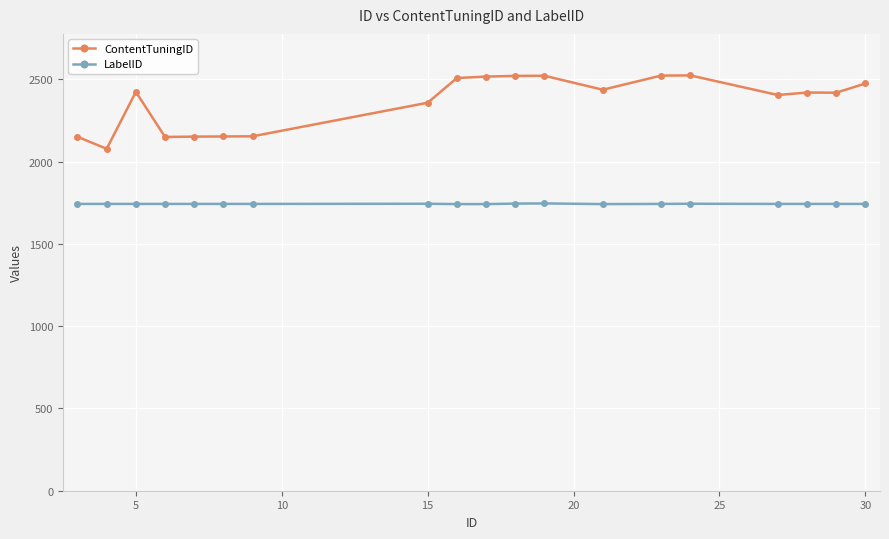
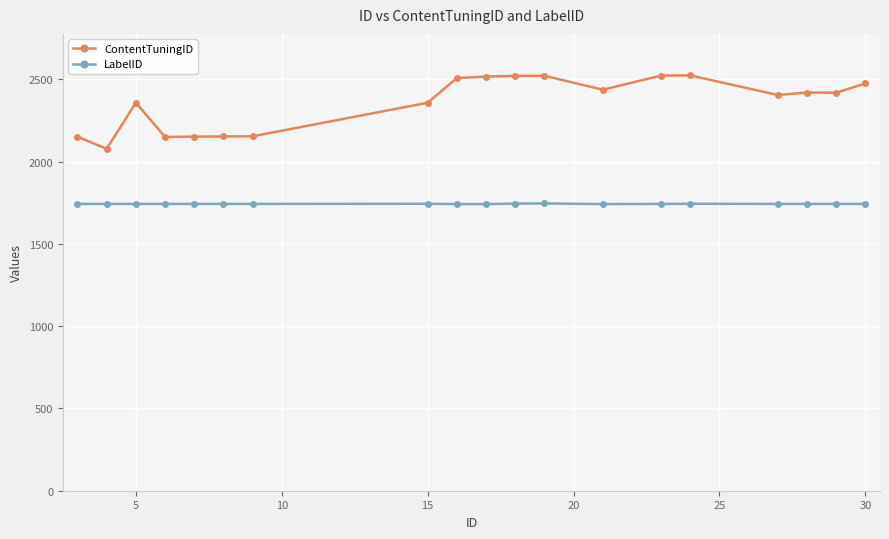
ContentTuningID, 5: 2420 -> 2360
